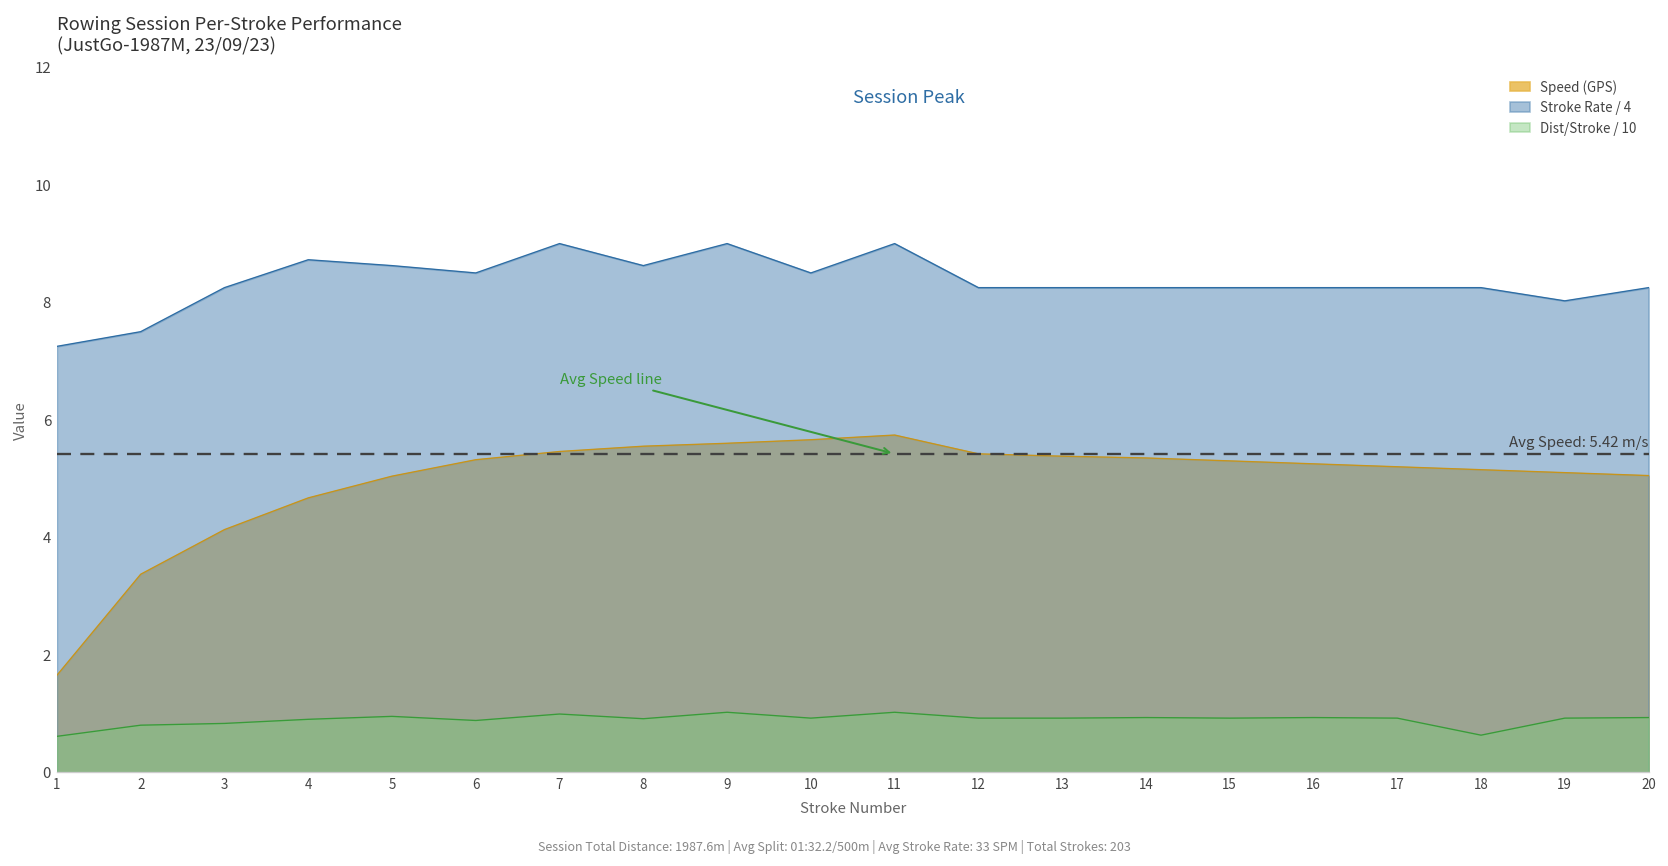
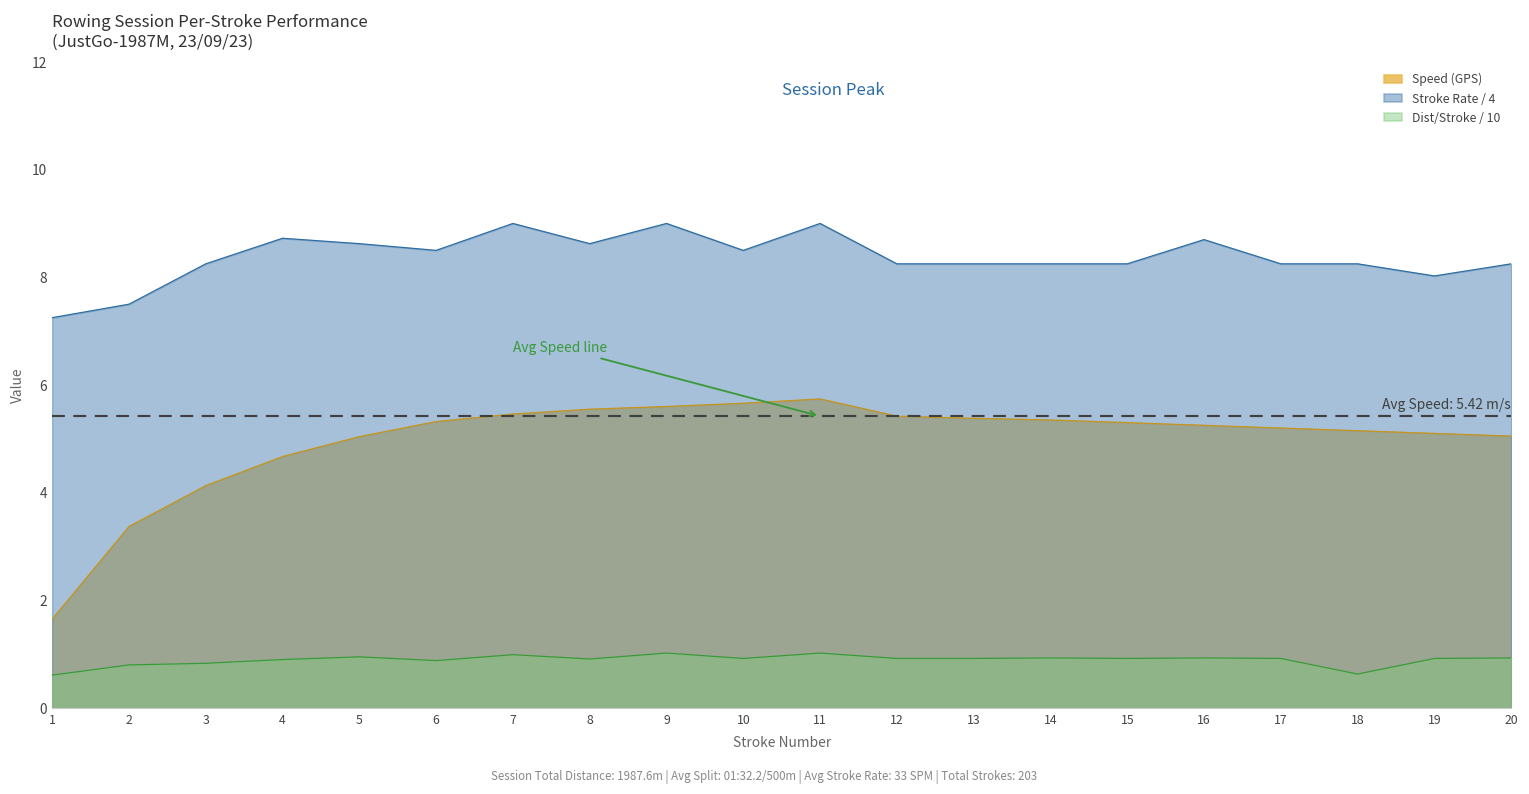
Stroke Rate / 4, 16: 8.3 -> 8.7
